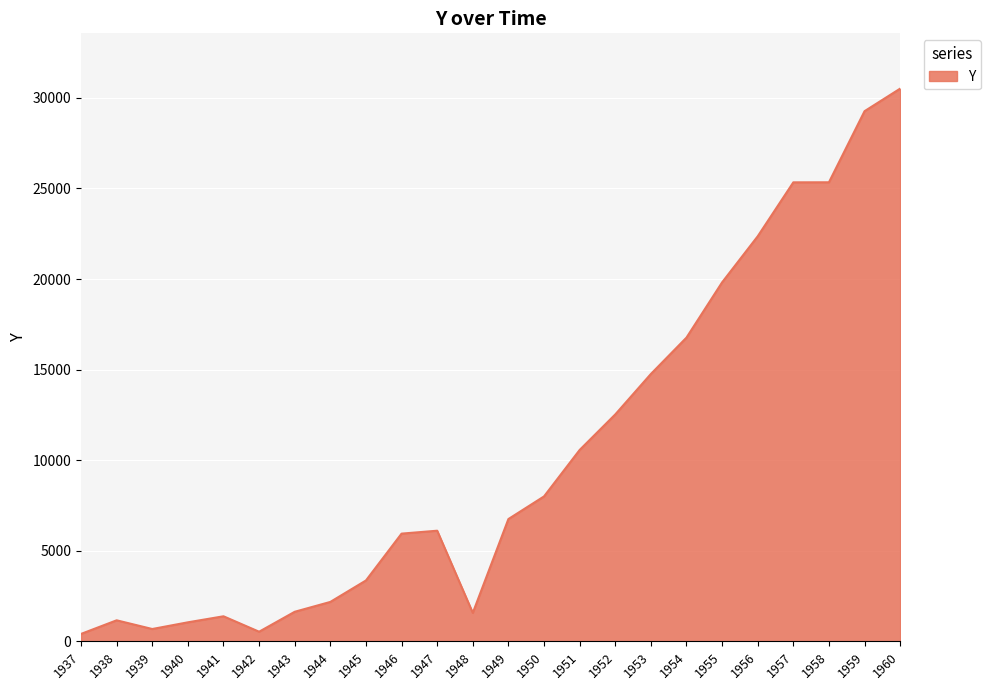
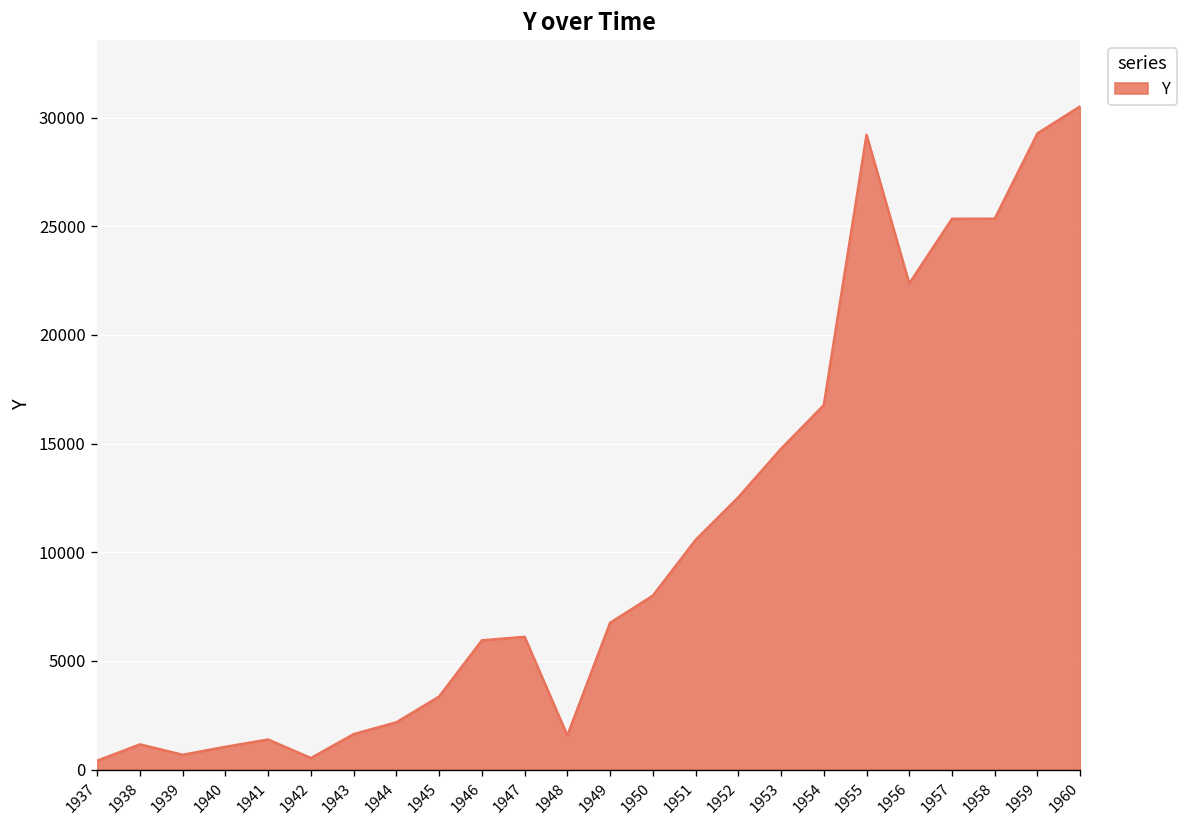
1955: 19800 -> 29200
